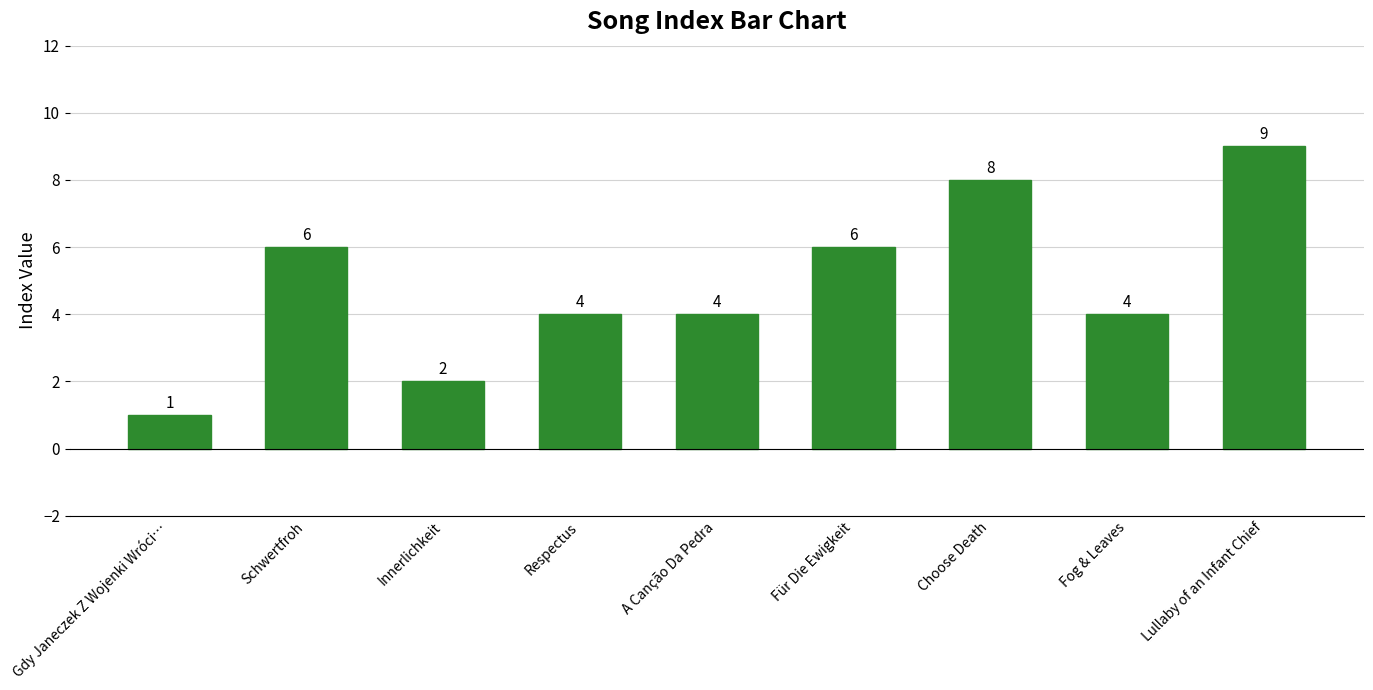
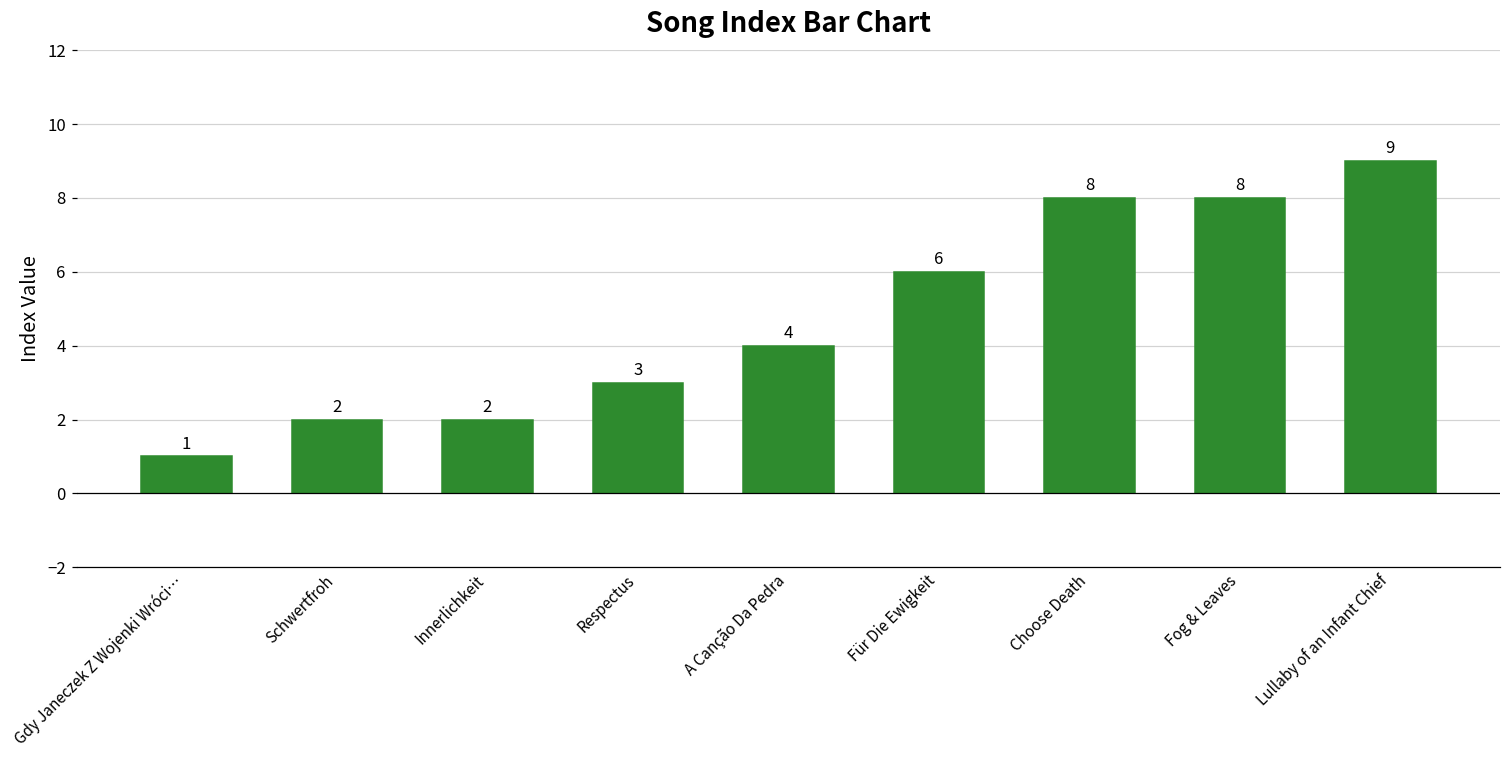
Schwertfroh: 6 -> 2
Respectus: 4 -> 3
Fog & Leaves: 4 -> 8
